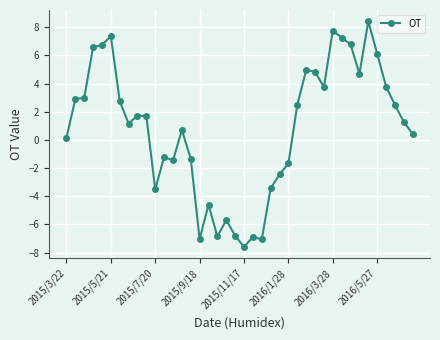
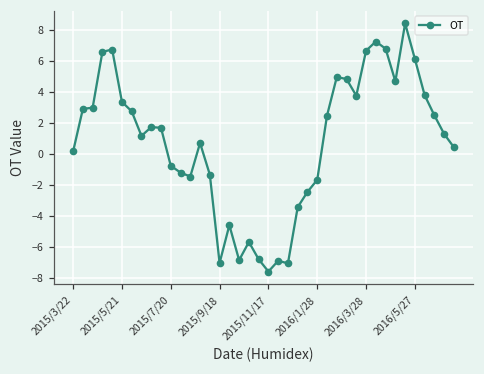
2015/5/21: 7.4 -> 3.4
2015/7/20: -3.5 -> -0.8
2016/3/28: 7.8 -> 6.7
